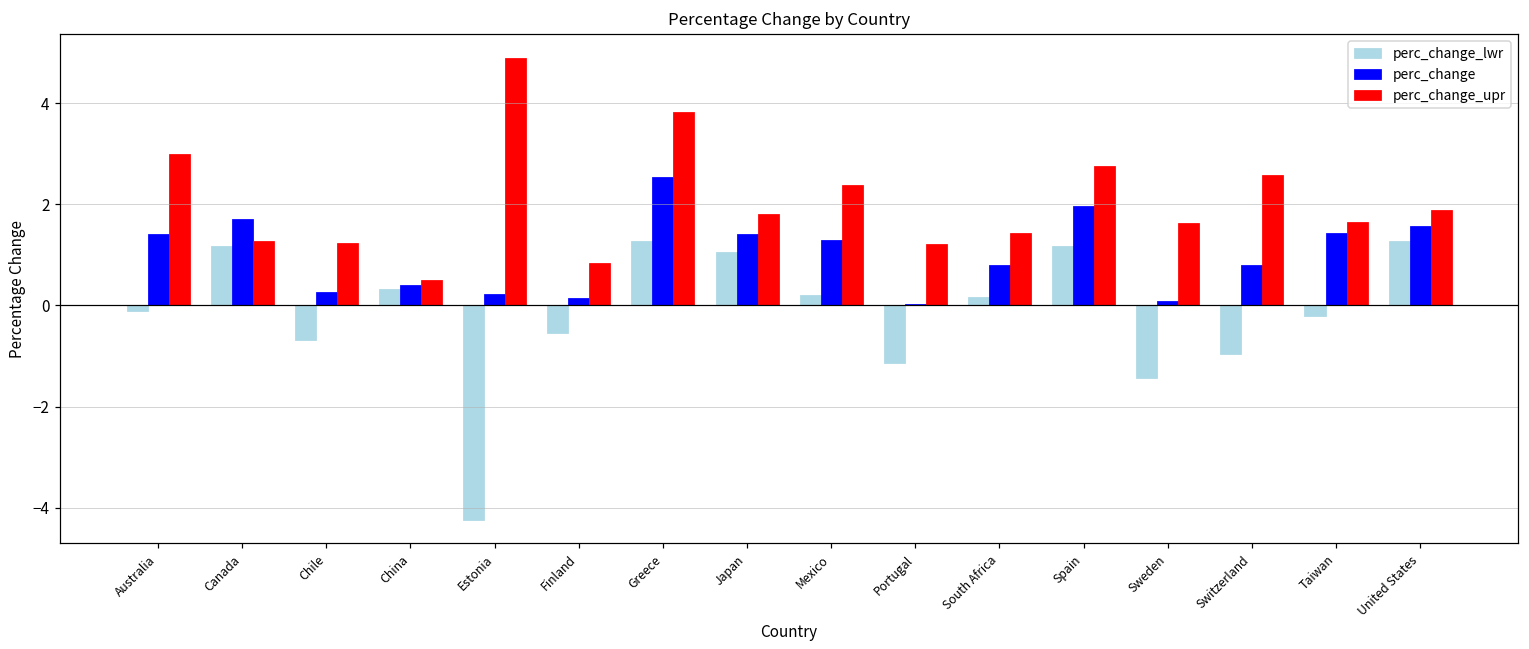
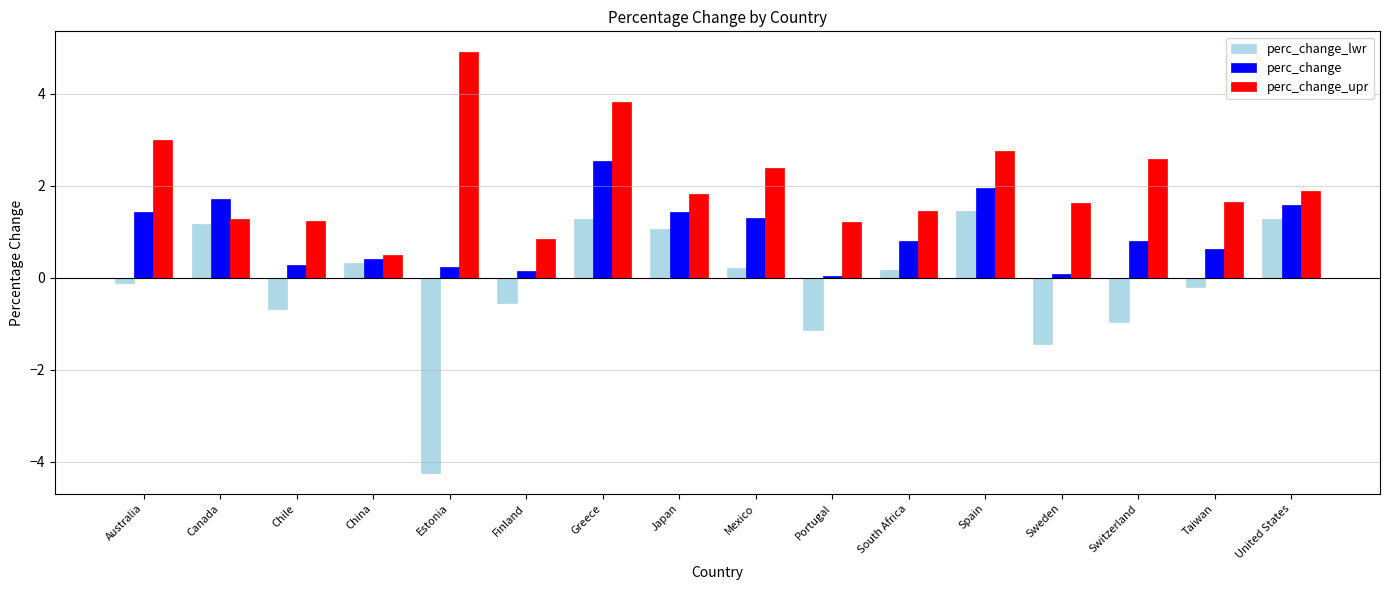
perc_change_lwr, Spain: 1.2 -> 1.5
perc_change, Taiwan: 1.4 -> 0.6
